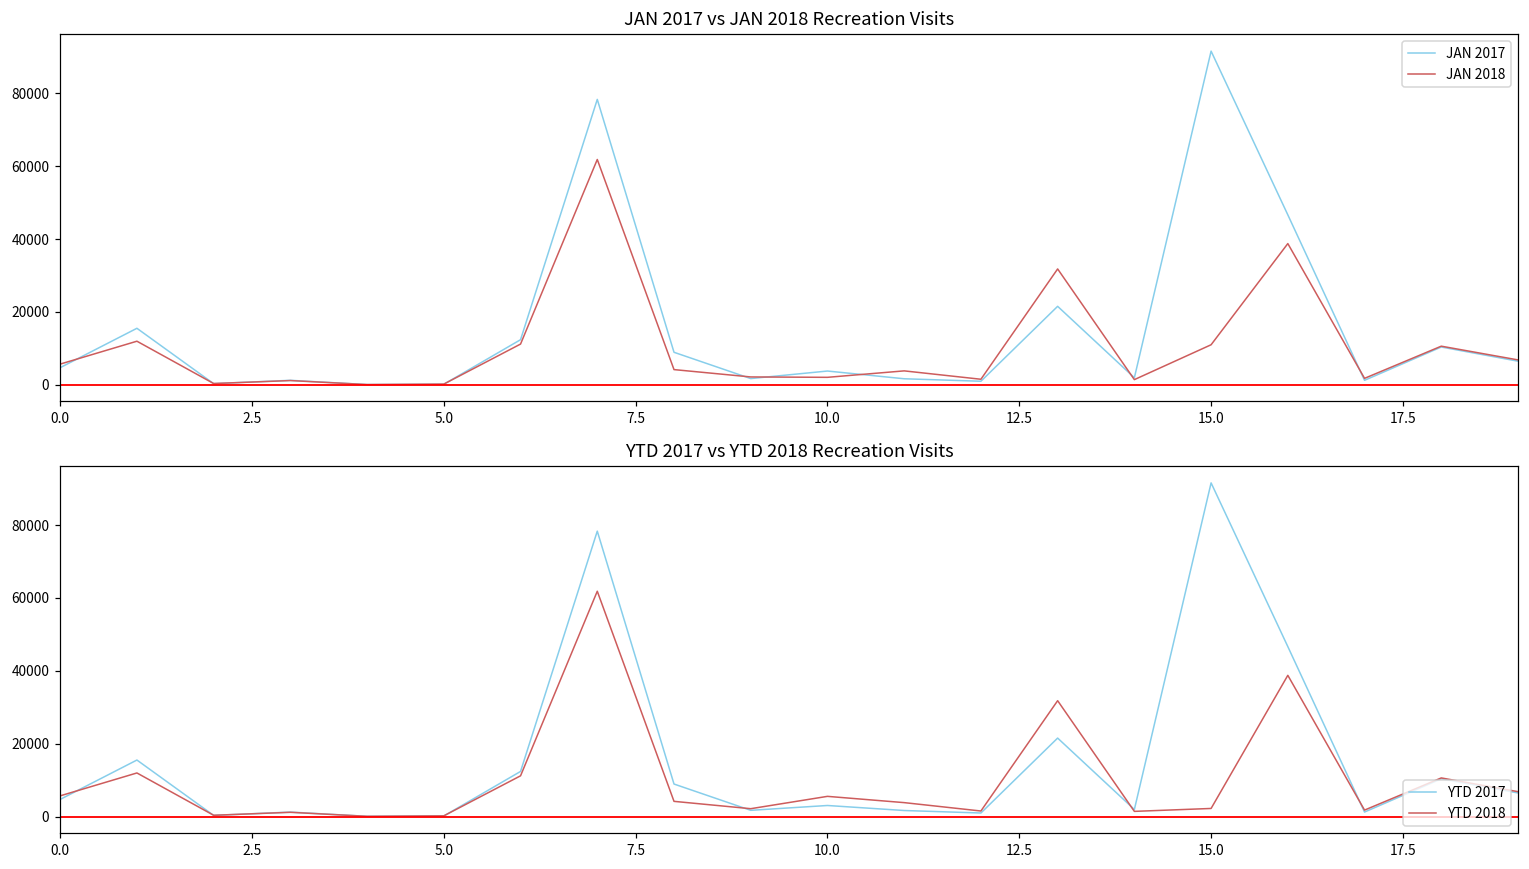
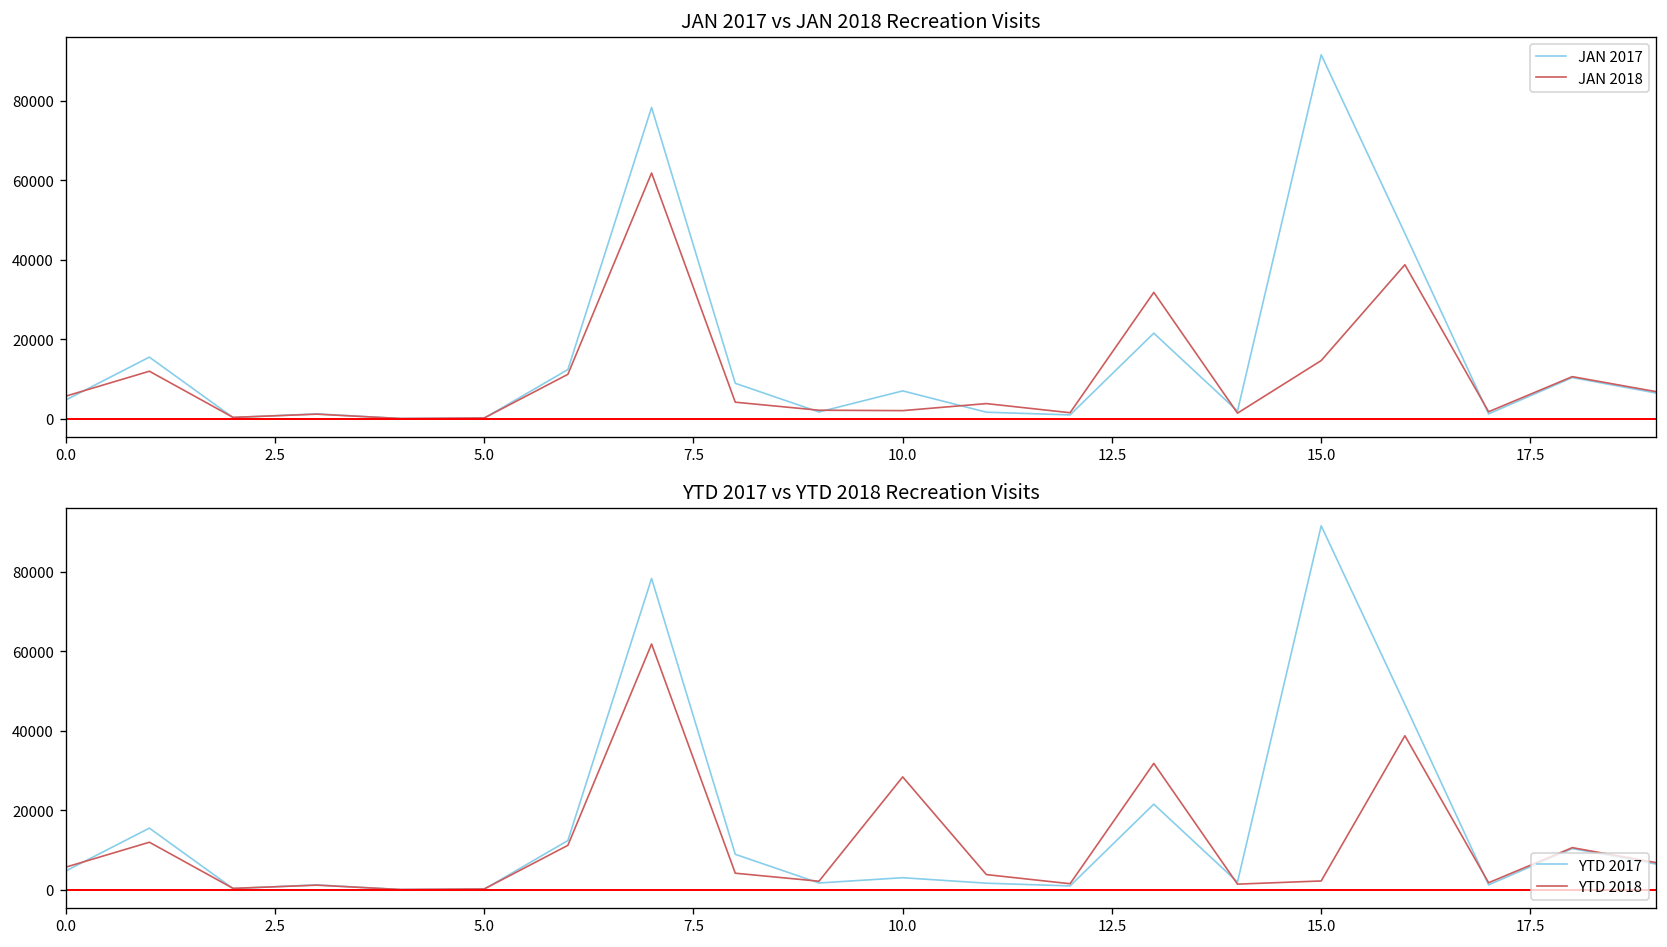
JAN 2017 vs JAN 2018 Recreation Visits, JAN 2017, 10.0: 4000 -> 7000
JAN 2017 vs JAN 2018 Recreation Visits, JAN 2018, 15.0: 11000 -> 15000
YTD 2017 vs YTD 2018 Recreation Visits, YTD 2018, 10.0: 6000 -> 28000
